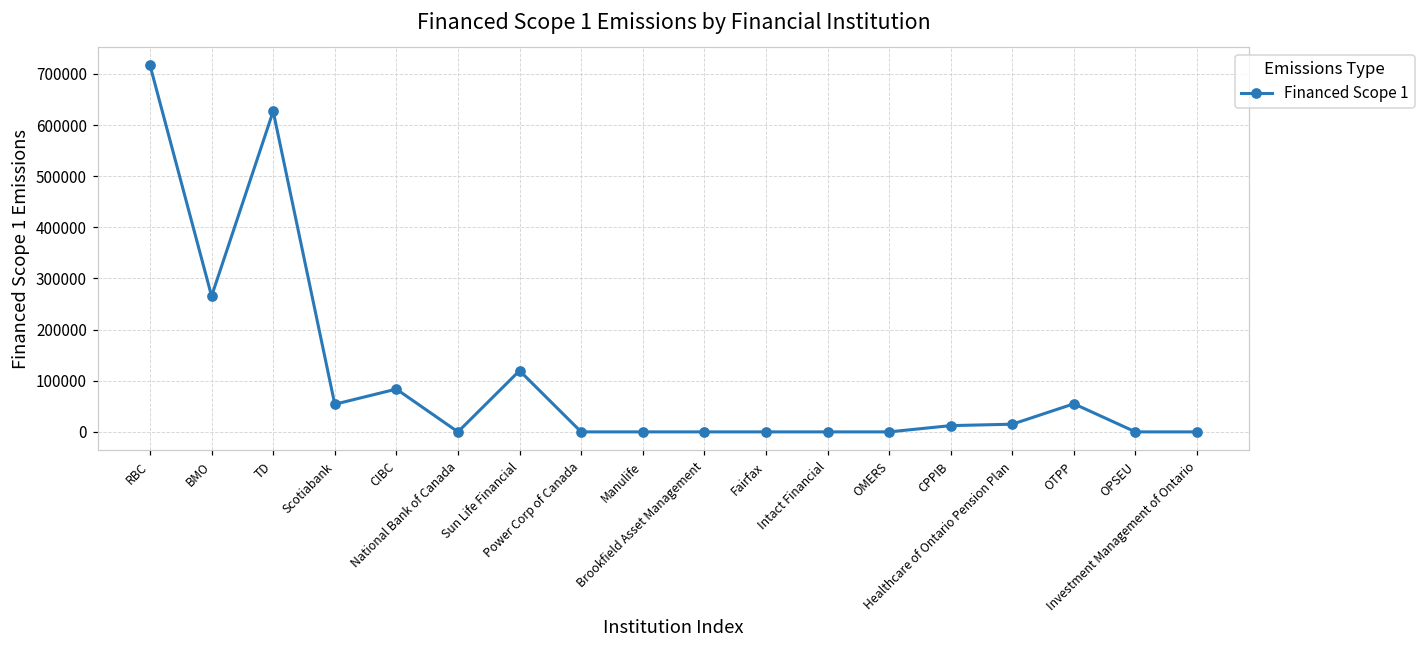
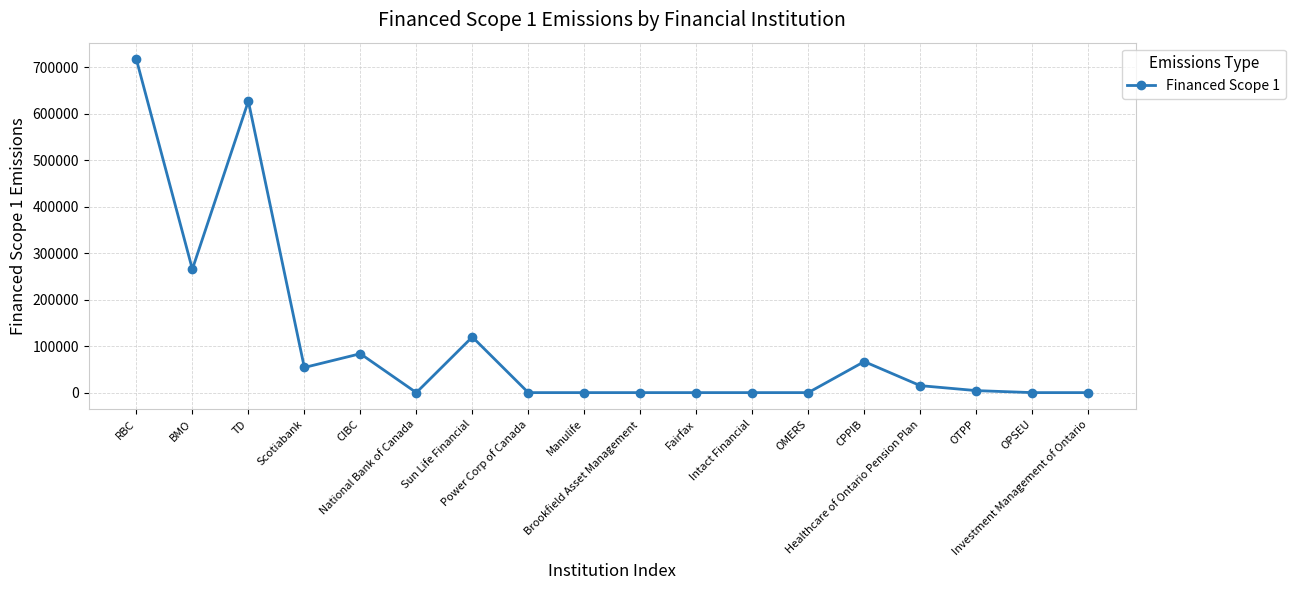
CPPIB: 10000 -> 70000
OTPP: 50000 -> 0
